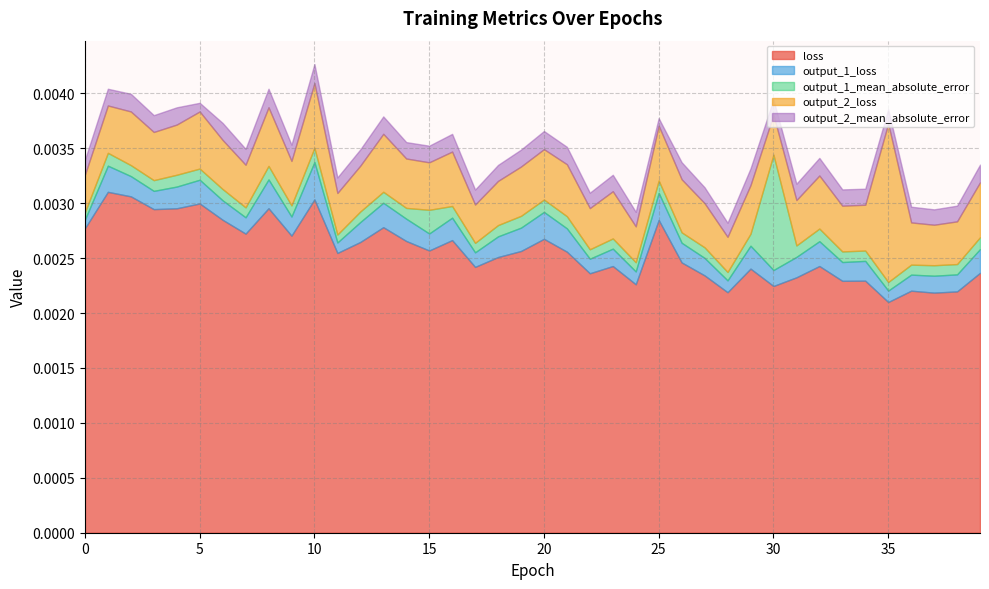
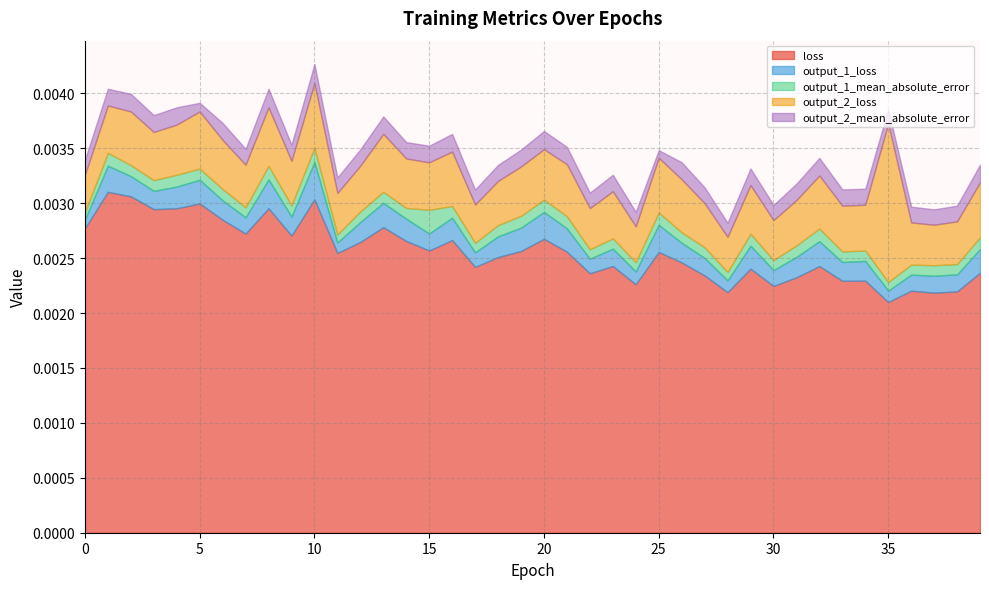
loss, 25: 0.00285 -> 0.00256
output_1_mean_absolute_error, 30: 0.00105 -> 0.00009
